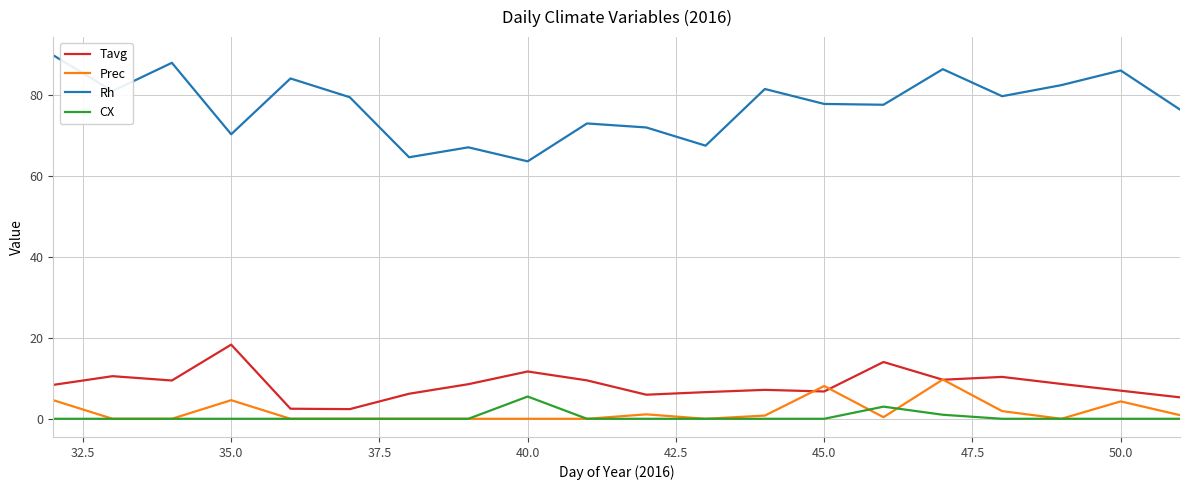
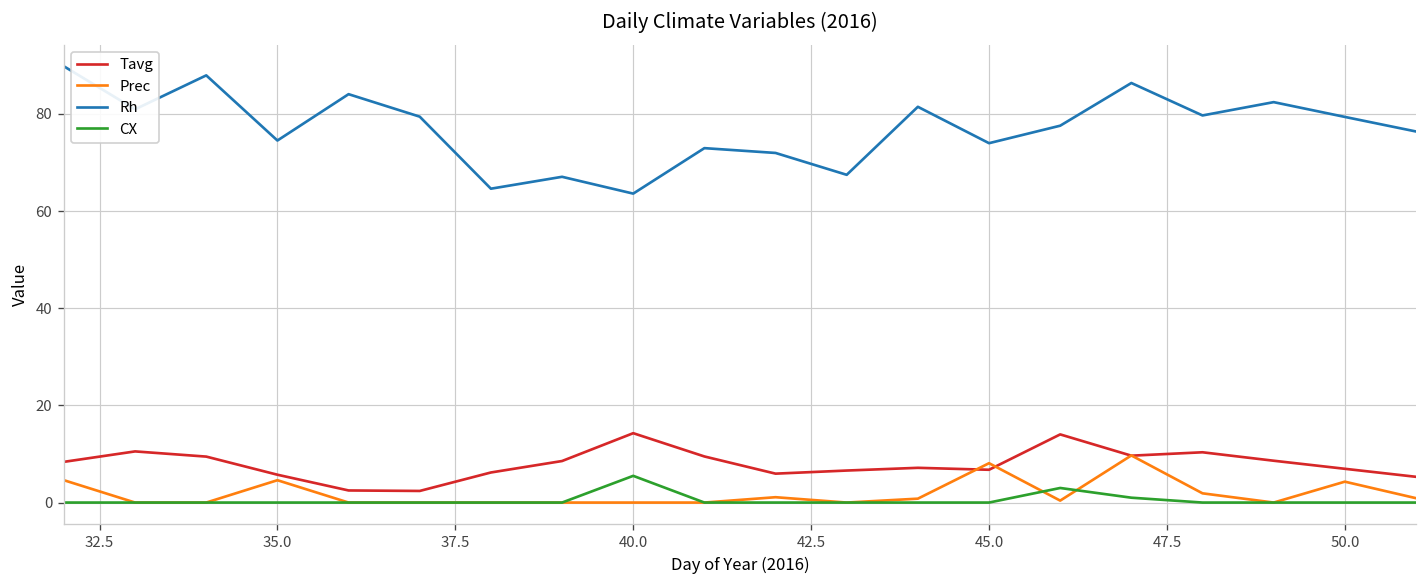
Tavg, 35.0: 18 -> 6
Rh, 35.0: 70 -> 75
Tavg, 40.0: 12 -> 14
Rh, 45.0: 78 -> 74
Rh, 50.0: 86 -> 79
